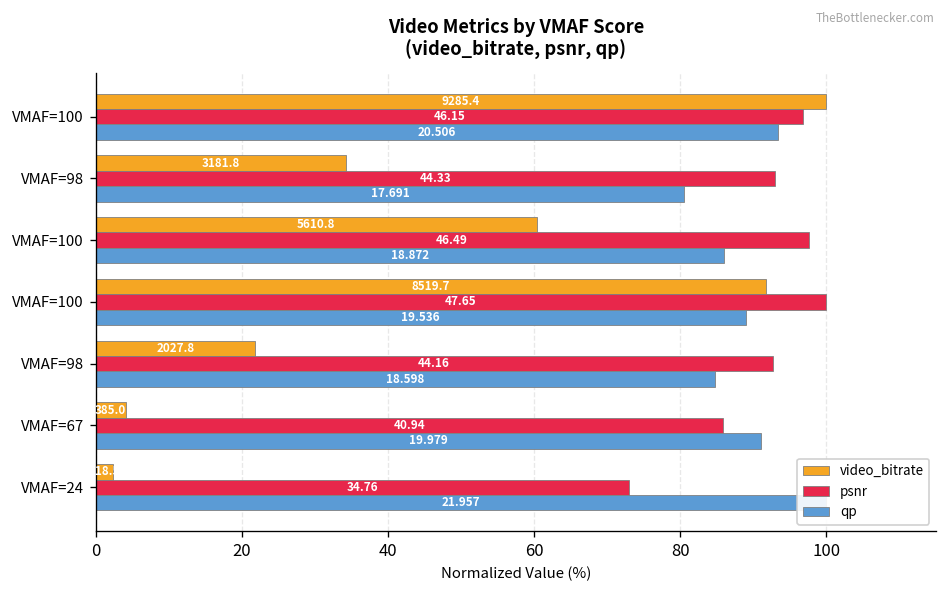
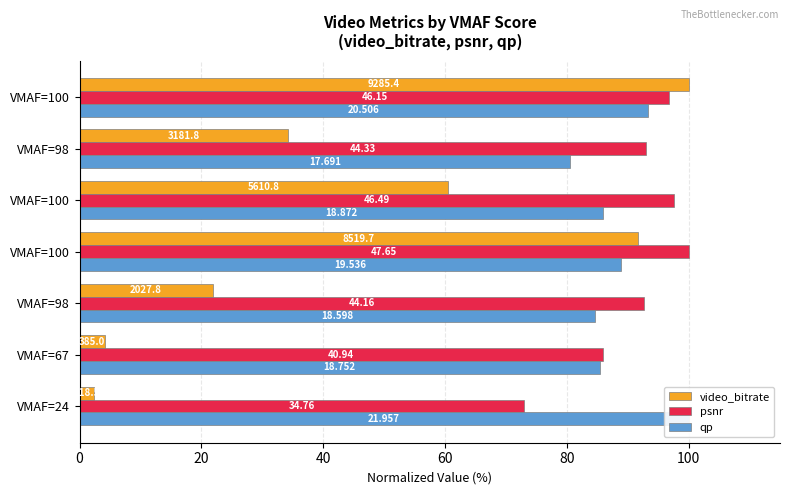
qp, VMAF=67: 19.979 -> 18.752
